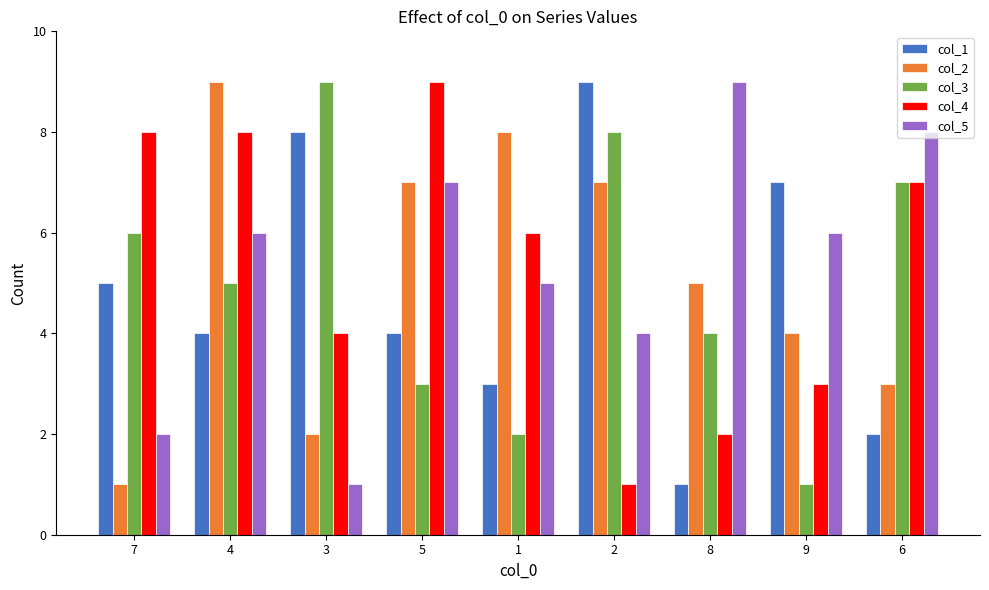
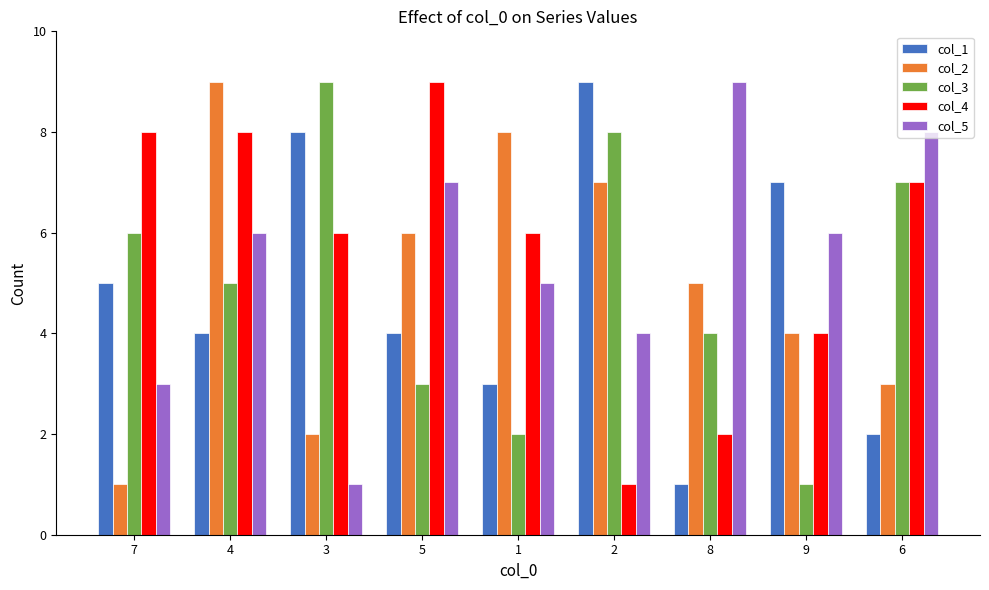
col_5, 7: 2 -> 3
col_4, 3: 4 -> 6
col_2, 5: 7 -> 6
col_4, 9: 3 -> 4
